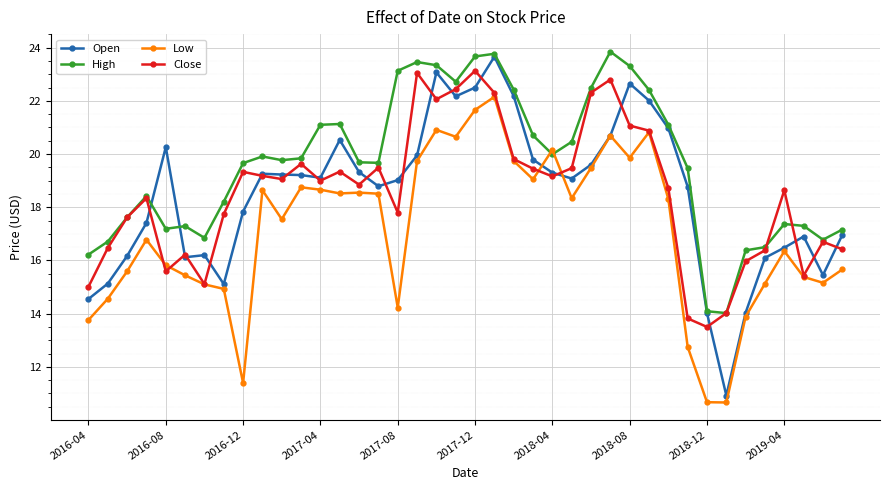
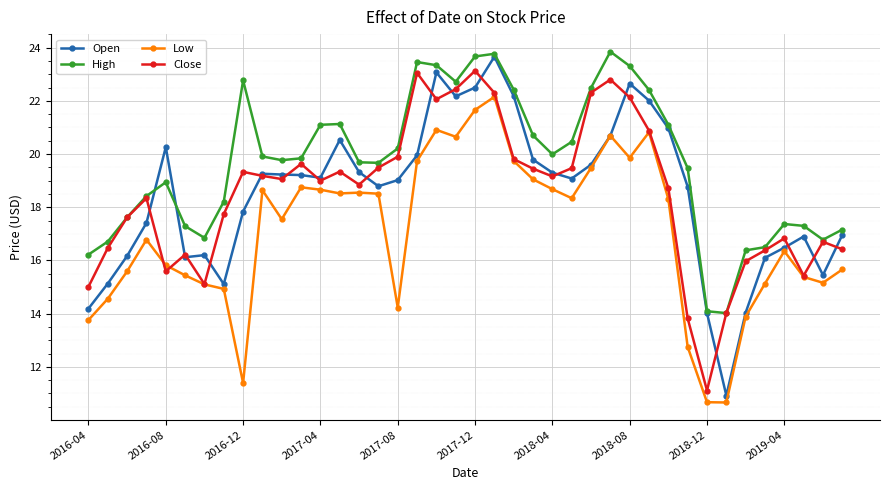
Open, 2016-04: 14.6 -> 14.2
High, 2016-08: 17.2 -> 18.9
High, 2016-12: 19.7 -> 22.8
High, 2017-08: 23.1 -> 20.2
Close, 2017-08: 17.8 -> 19.9
Low, 2018-04: 20.2 -> 18.7
Close, 2018-08: 21.1 -> 22.1
Close, 2018-12: 13.5 -> 11.1
Close, 2019-04: 18.6 -> 16.8
